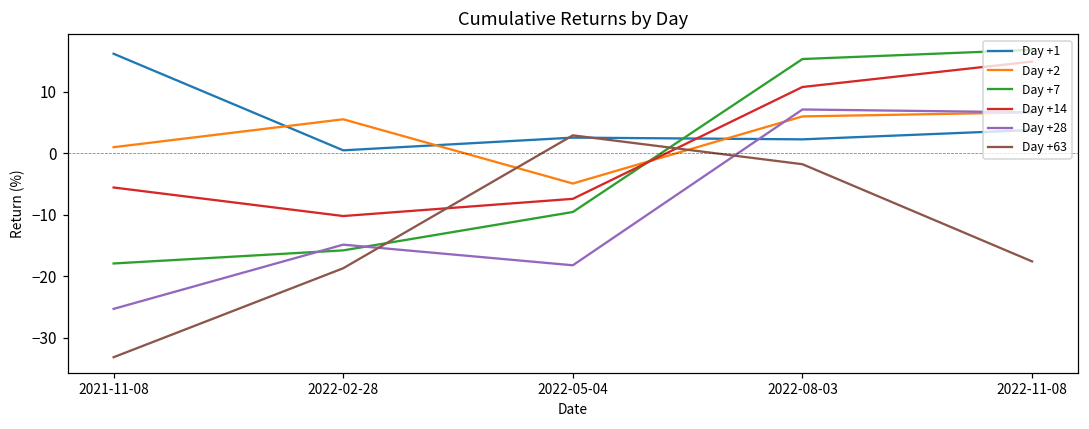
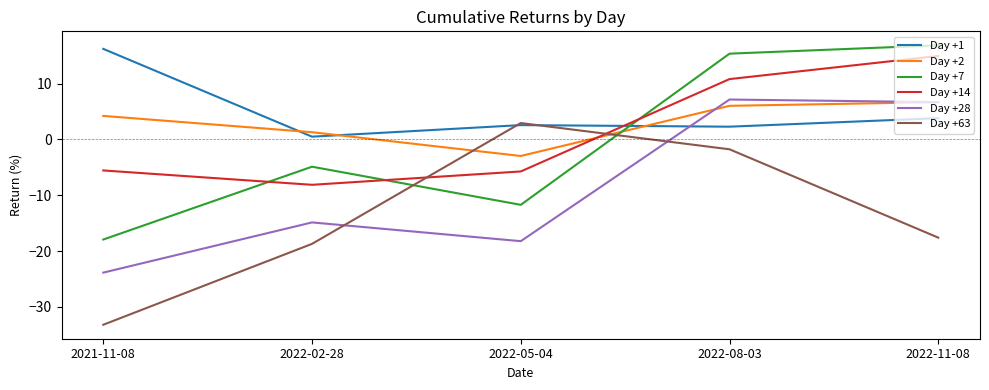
Day +2, 2021-11-08: 1 -> 4
Day +28, 2021-11-08: -25 -> -24
Day +2, 2022-02-28: 6 -> 1
Day +7, 2022-02-28: -16 -> -5
Day +14, 2022-02-28: -10 -> -8
Day +2, 2022-05-04: -5 -> -3
Day +7, 2022-05-04: -10 -> -12
Day +14, 2022-05-04: -7 -> -6
